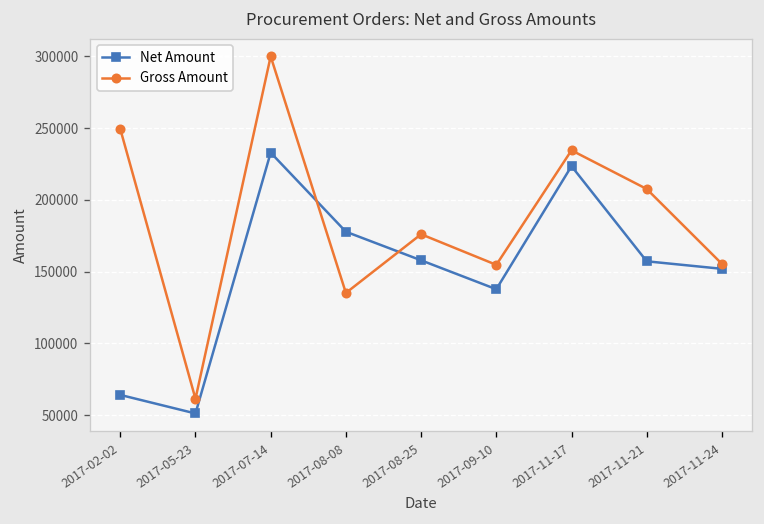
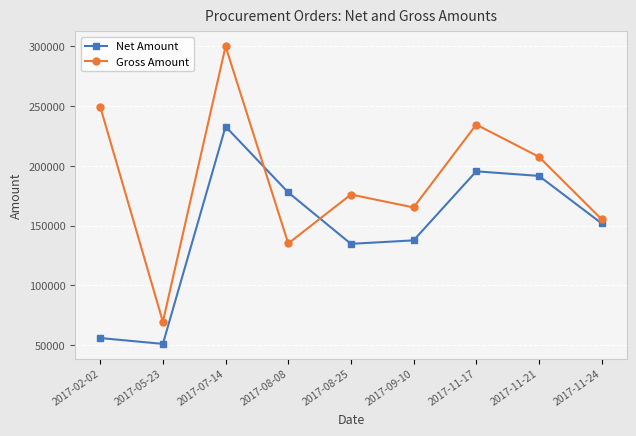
Net Amount, 2017-02-02: 64000 -> 56000
Gross Amount, 2017-05-23: 61000 -> 70000
Net Amount, 2017-08-25: 158000 -> 135000
Gross Amount, 2017-09-10: 155000 -> 165000
Net Amount, 2017-11-17: 223000 -> 195000
Net Amount, 2017-11-21: 157000 -> 192000
